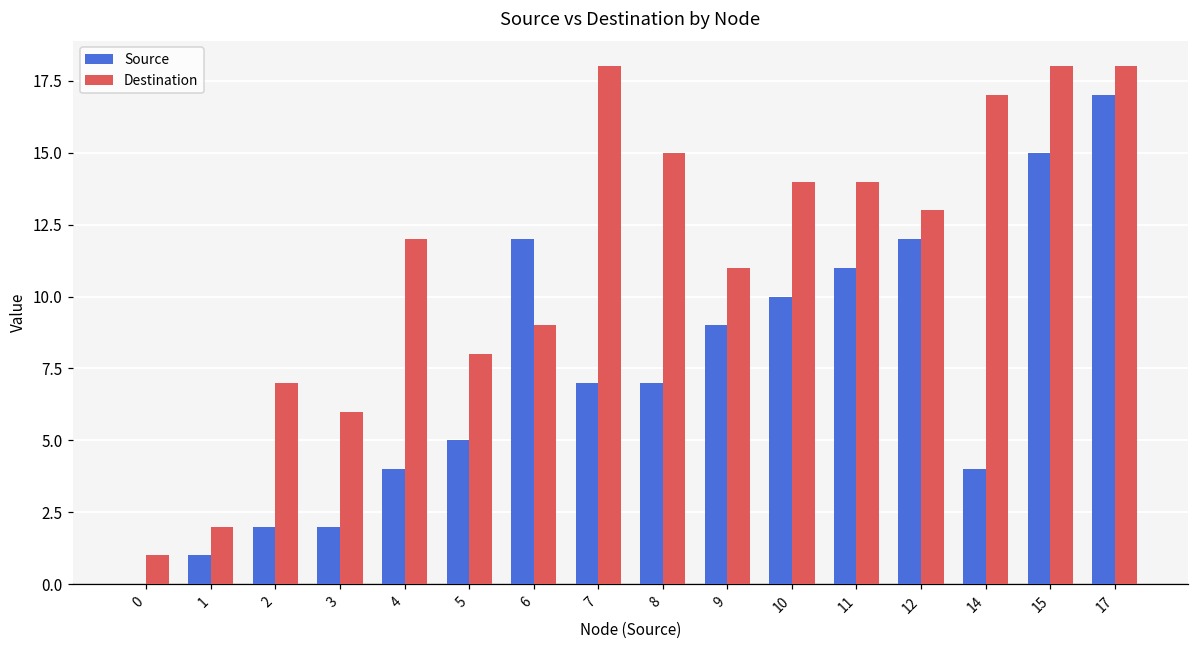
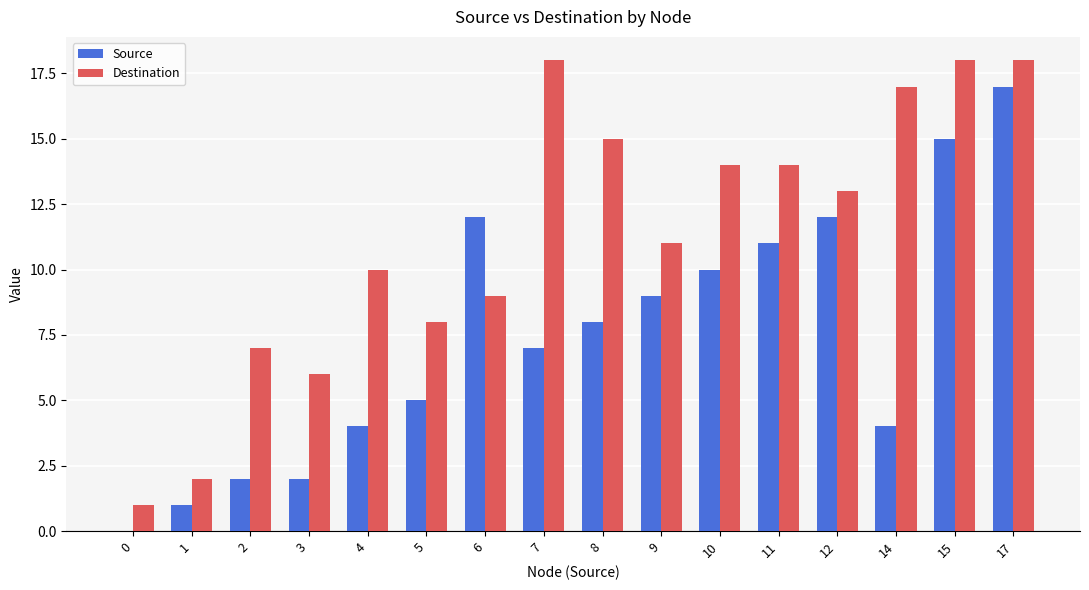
Destination, 4: 12 -> 10
Source, 8: 7 -> 8
